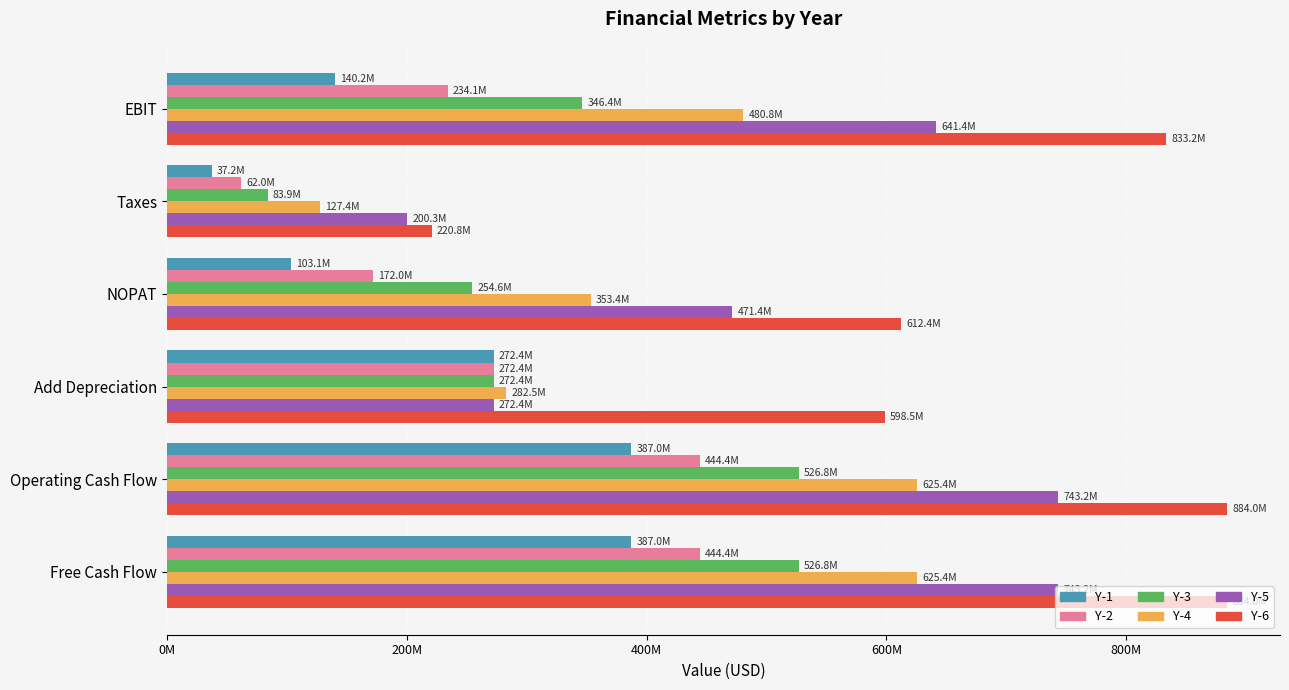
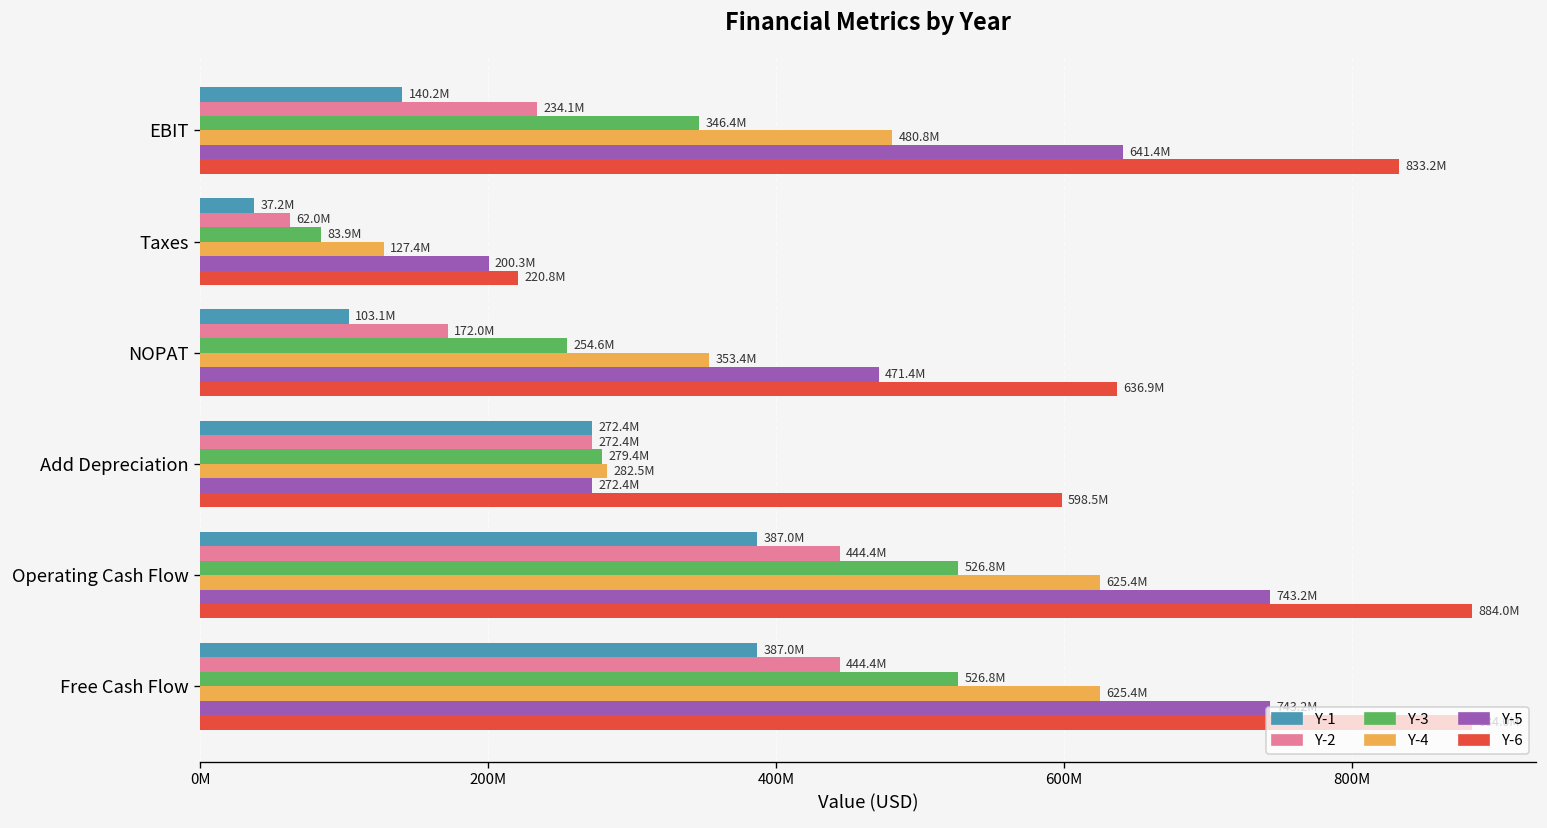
Y-6, NOPAT: 612.4M -> 636.9M
Y-3, Add Depreciation: 272.4M -> 279.4M
